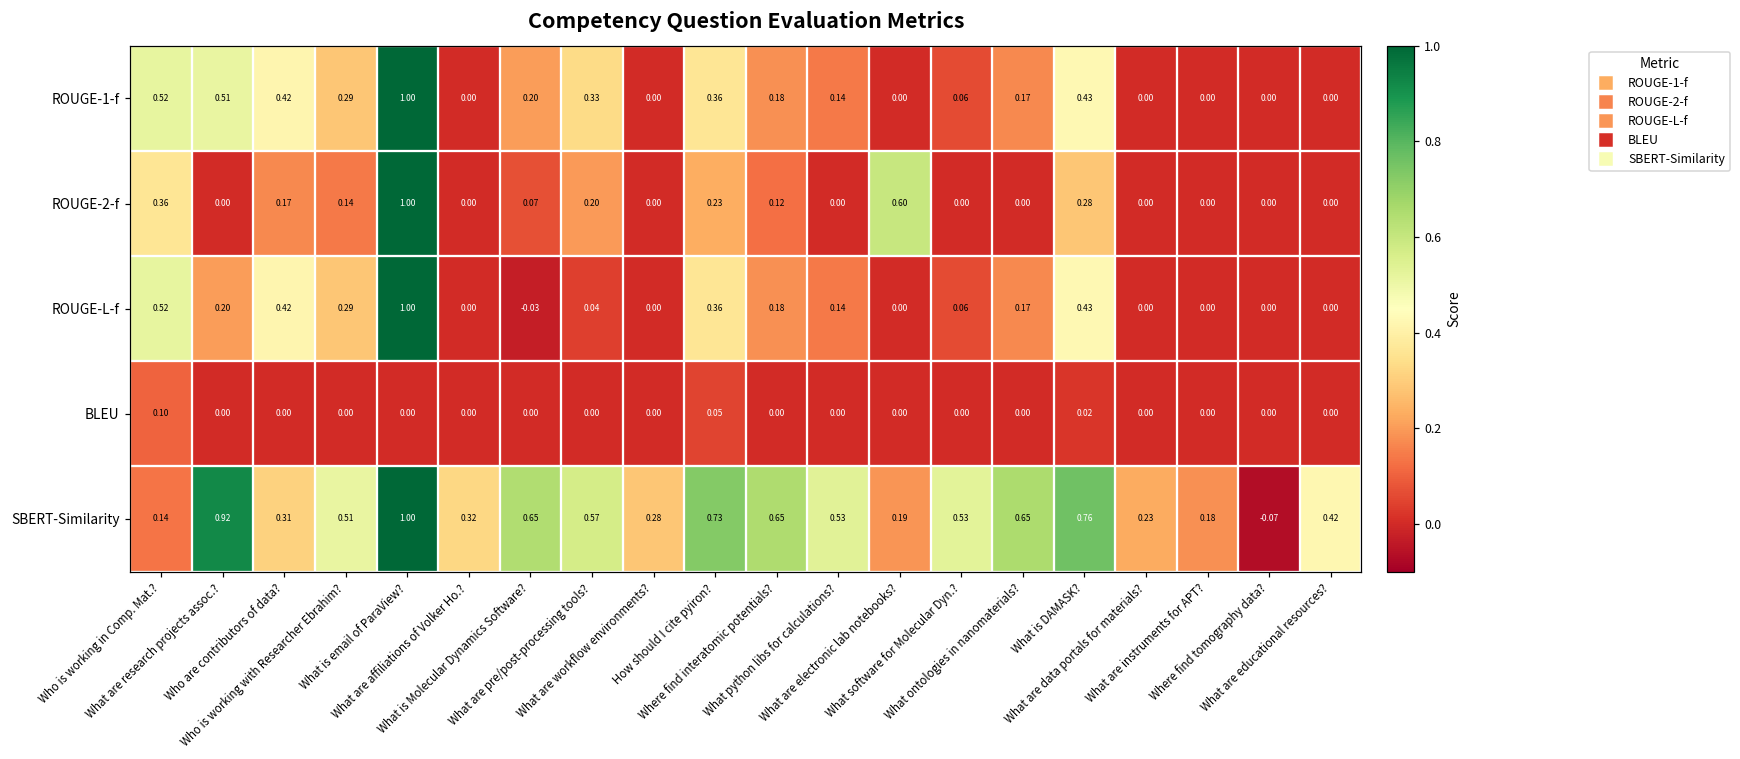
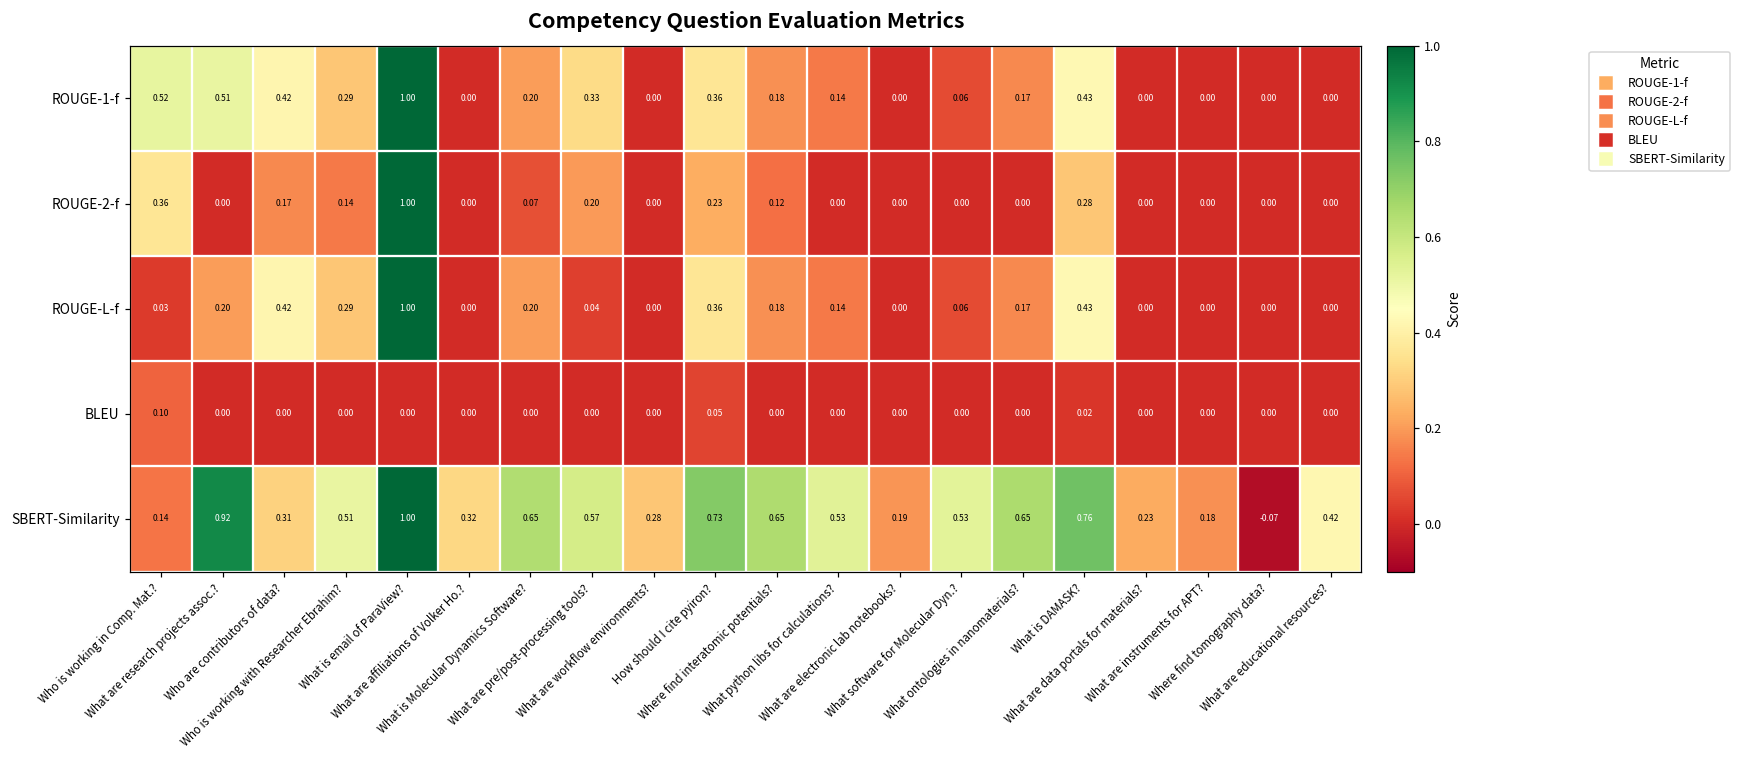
ROUGE-2-f, What are electronic lab notebooks?: 0.60 -> 0.00
ROUGE-L-f, Who is working in Comp. Mat.?: 0.52 -> 0.03
ROUGE-L-f, What is Molecular Dynamics Software?: -0.03 -> 0.20
